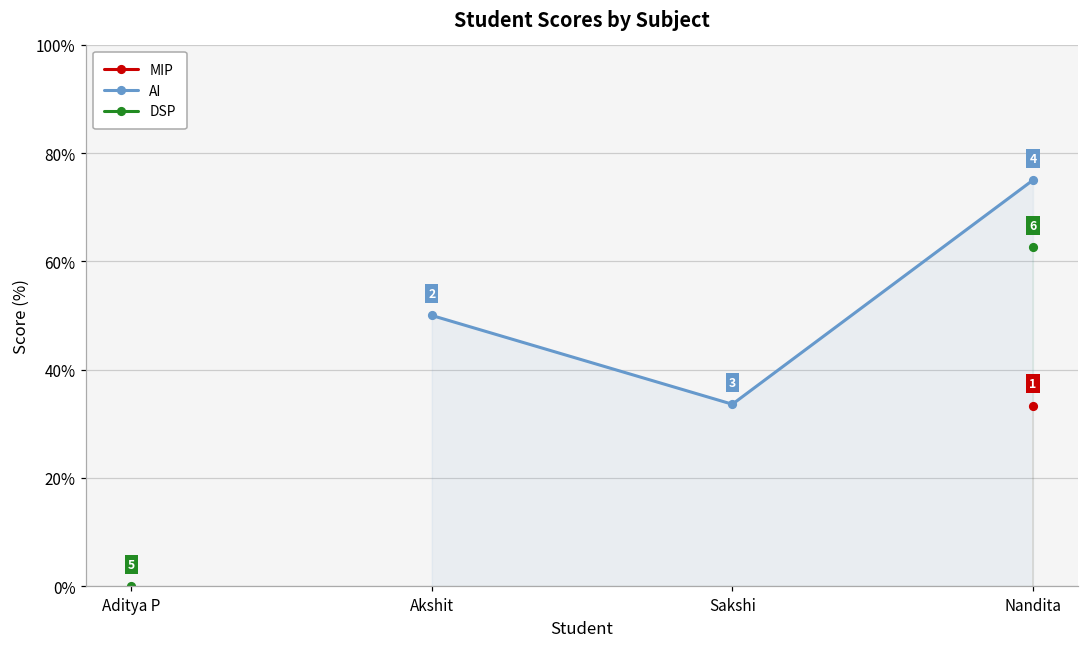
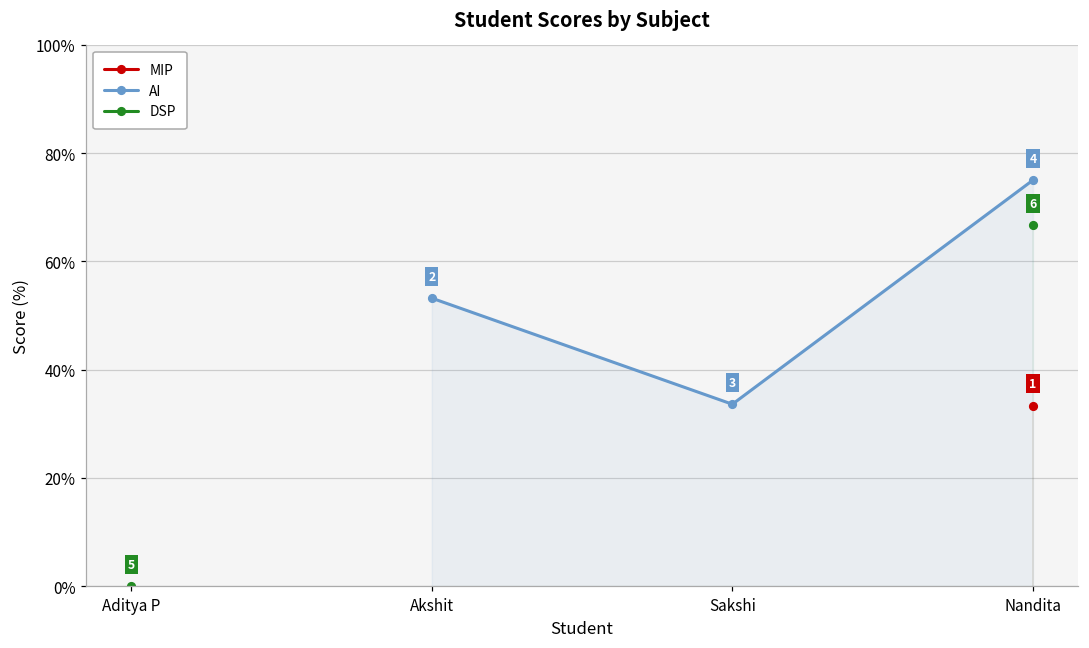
AI, Akshit: 50% -> 53%
DSP, Nandita: 63% -> 67%
